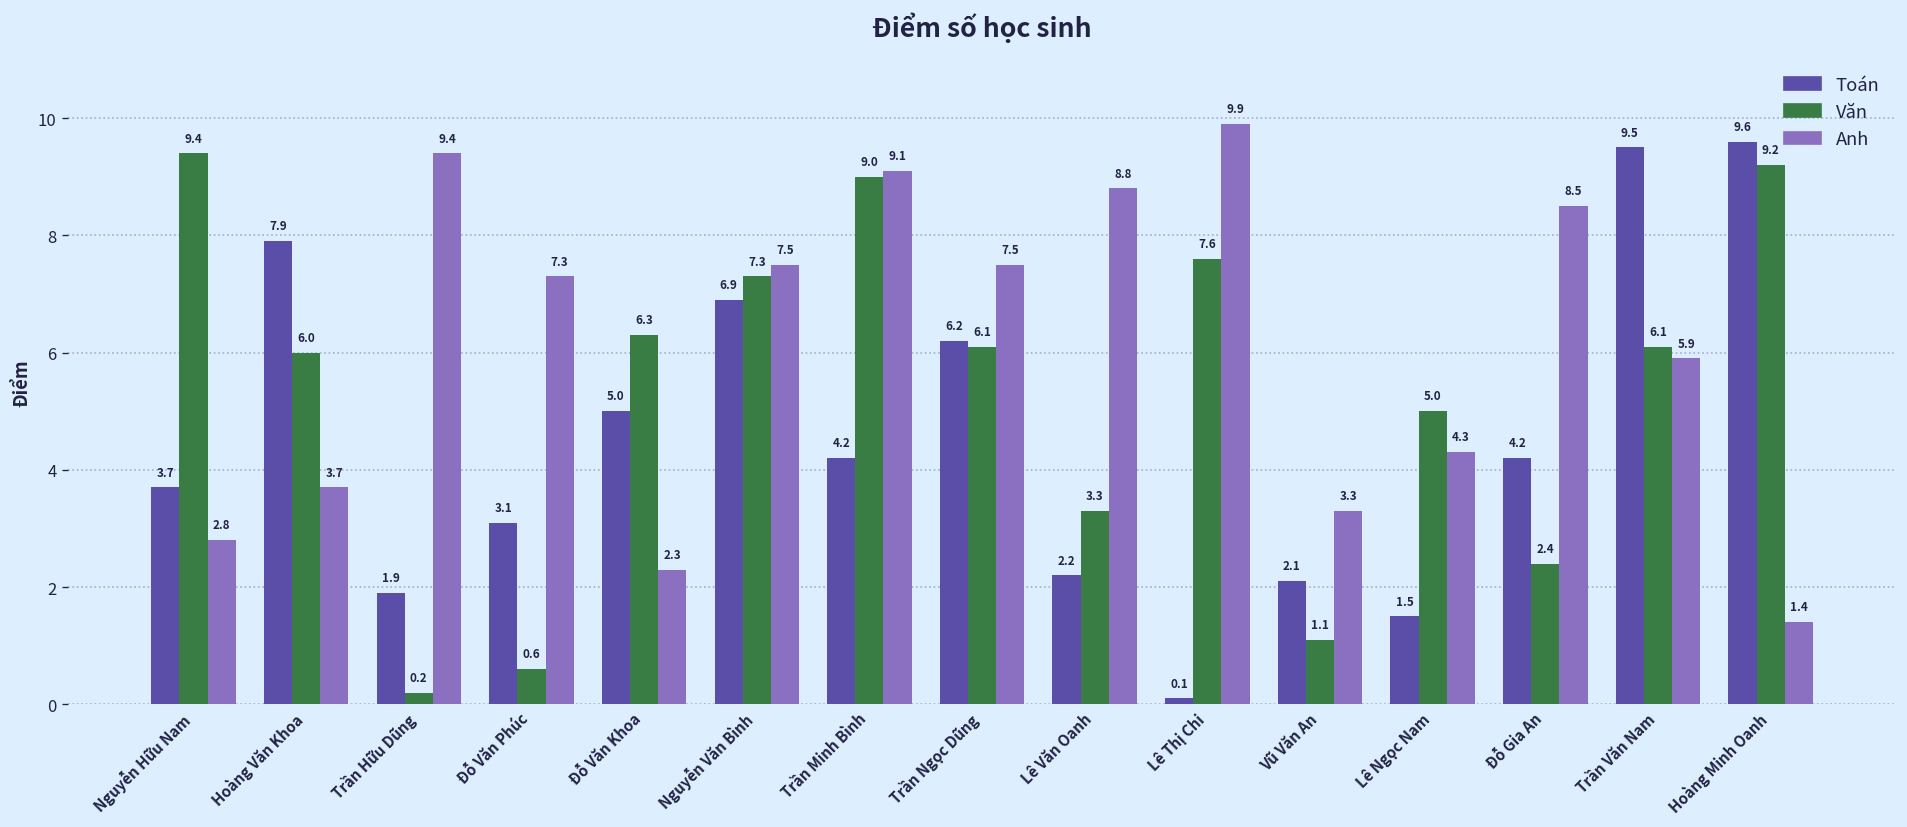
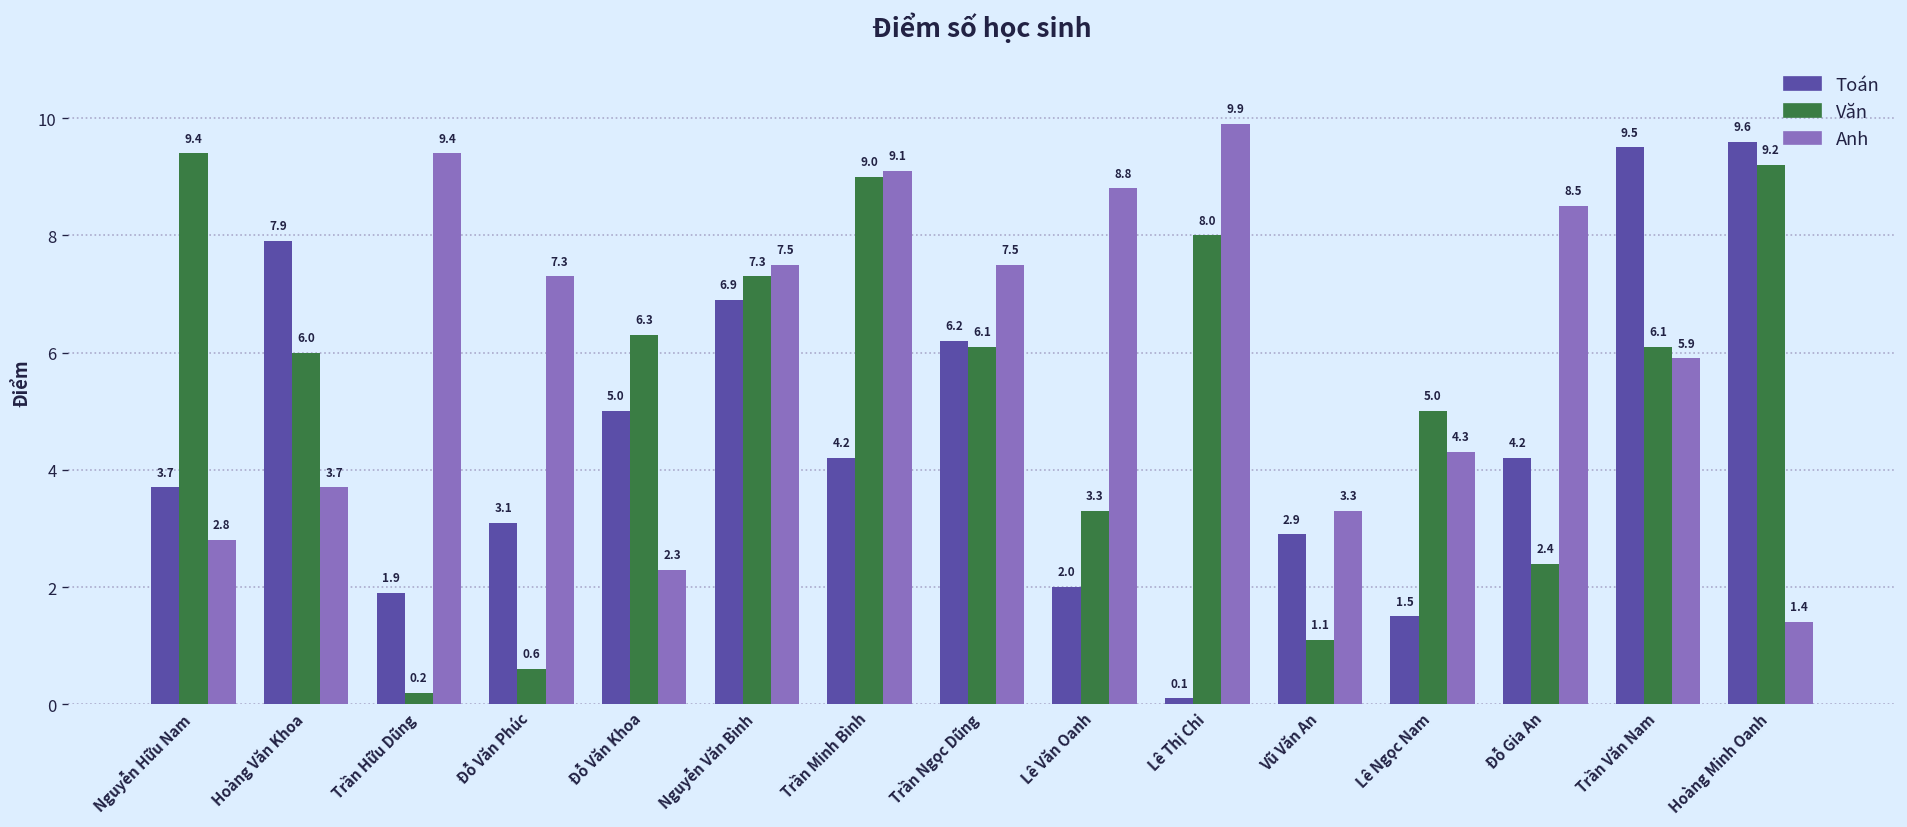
Toán, Lê Văn Oanh: 2.2 -> 2.0
Văn, Lê Thị Chi: 7.6 -> 8.0
Toán, Vũ Văn An: 2.1 -> 2.9
